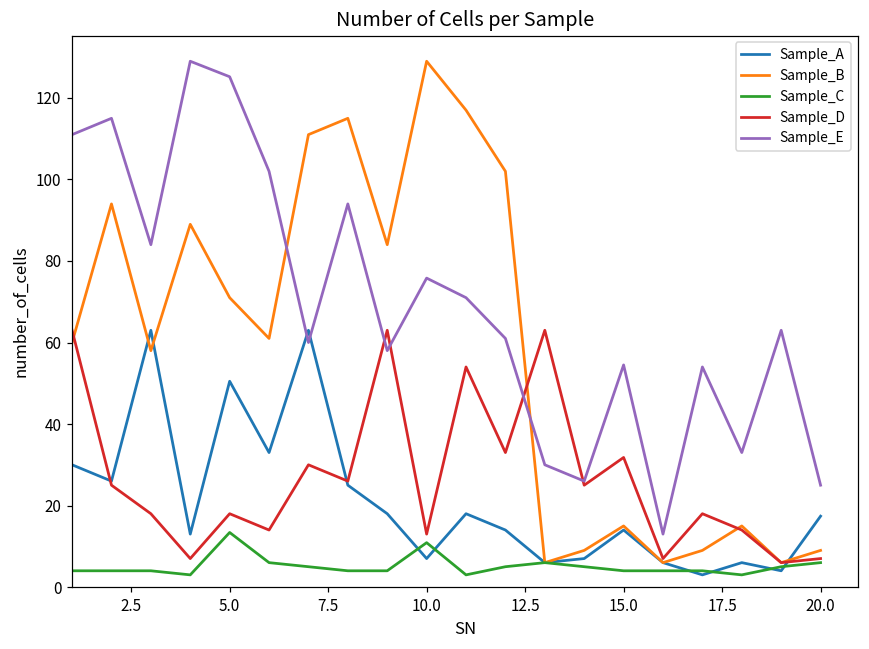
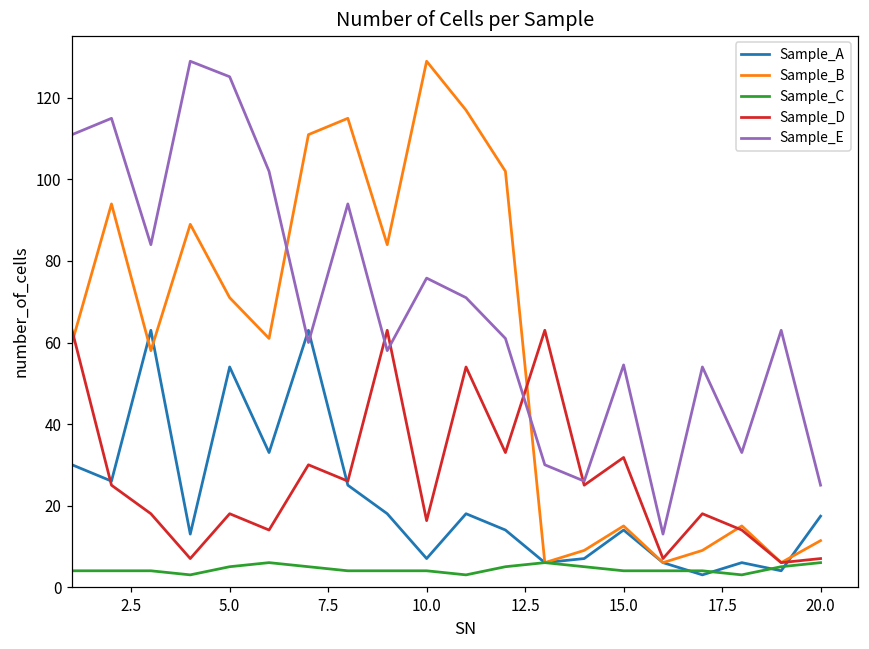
Sample_A, 5.0: 51 -> 54
Sample_C, 5.0: 13 -> 5
Sample_C, 10.0: 11 -> 4
Sample_D, 10.0: 13 -> 16
Sample_B, 20.0: 9 -> 11
